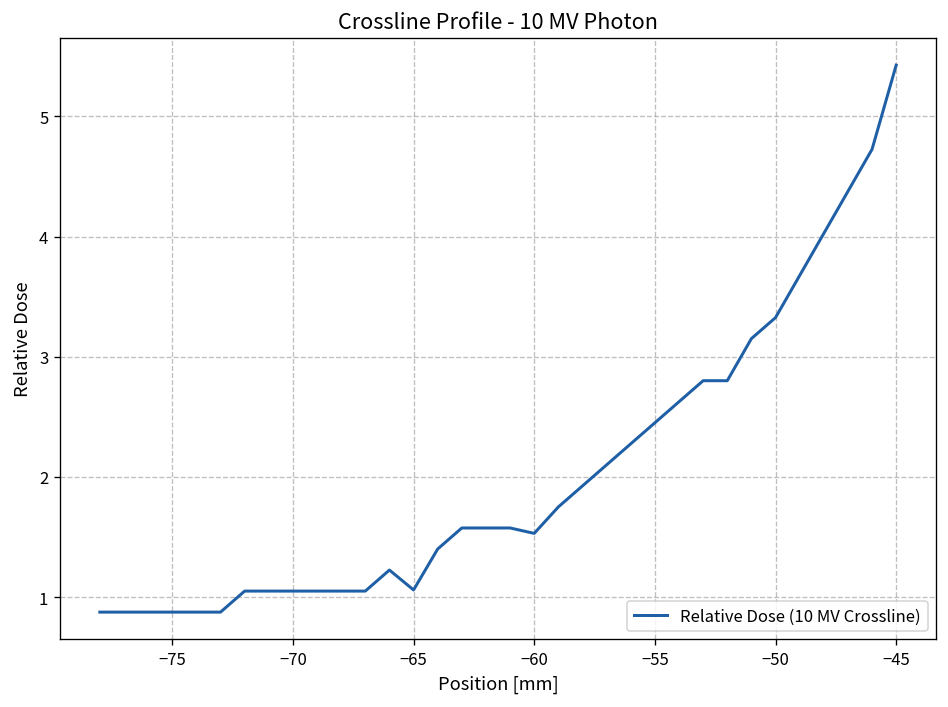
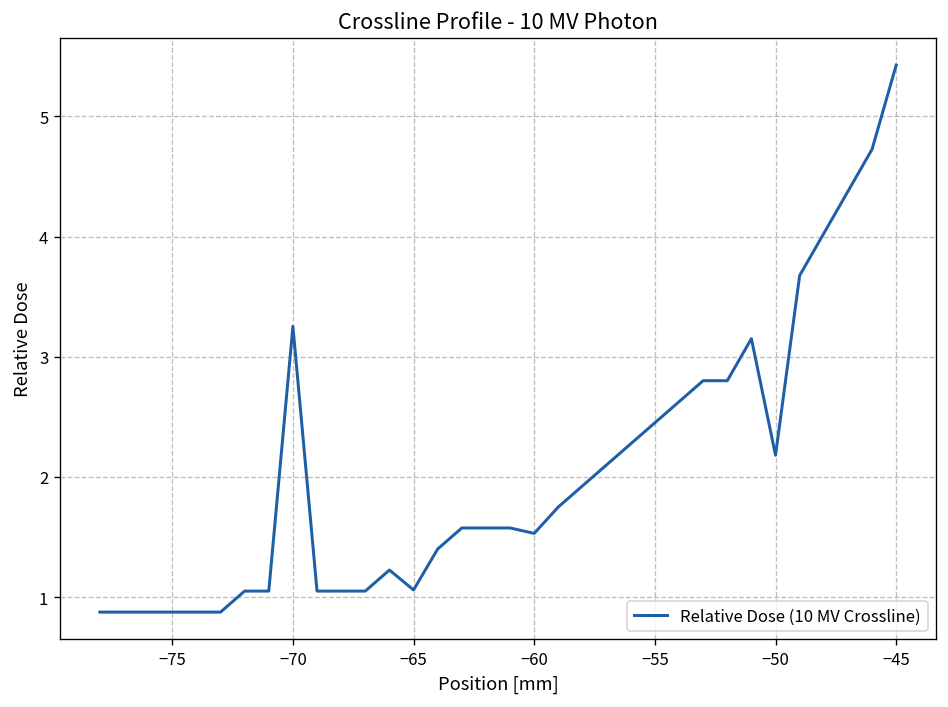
−70: 1.05 -> 3.25
−50: 3.33 -> 2.18
